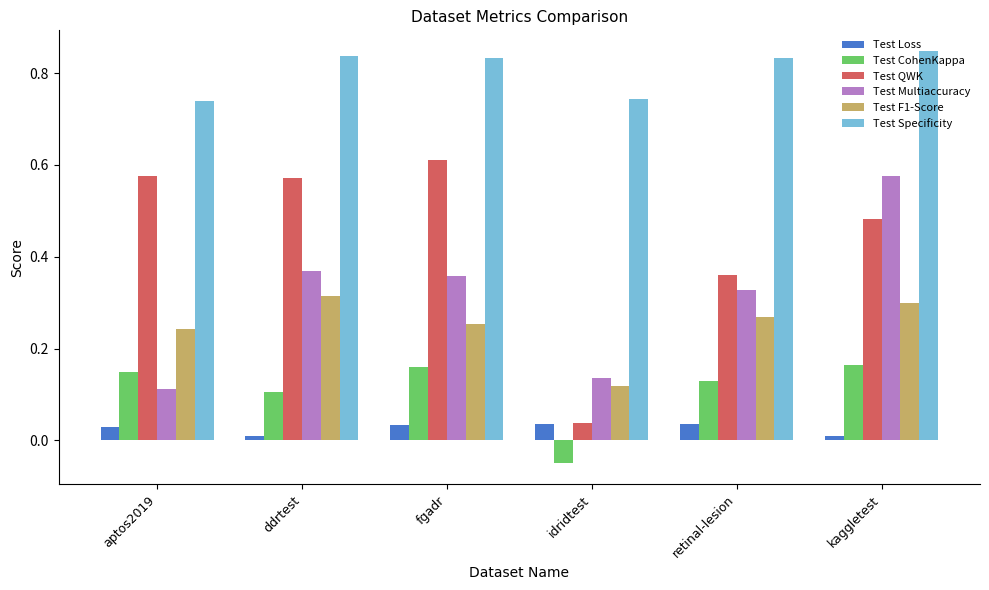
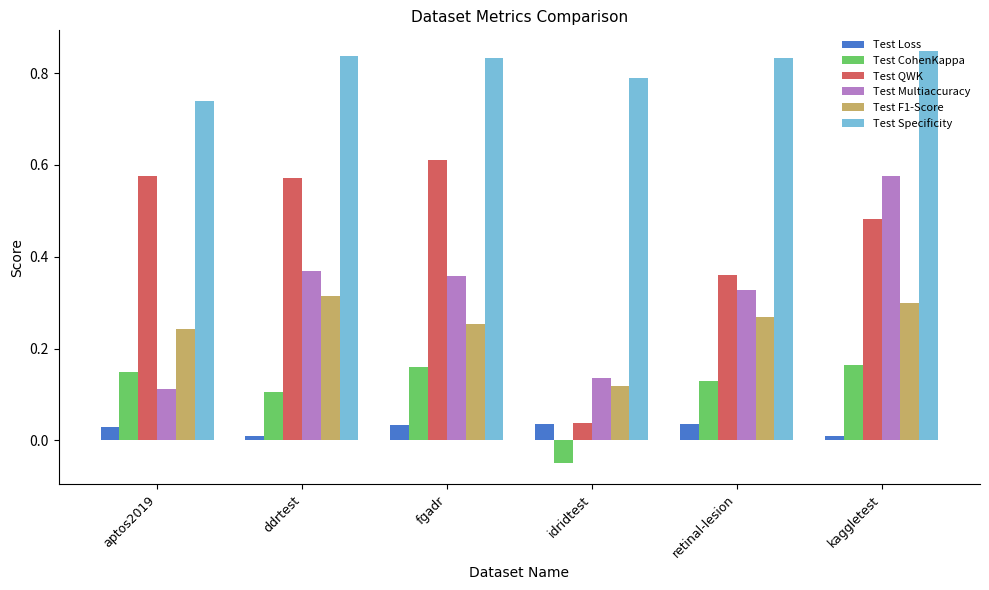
Test Specificity, idridtest: 0.74 -> 0.79
